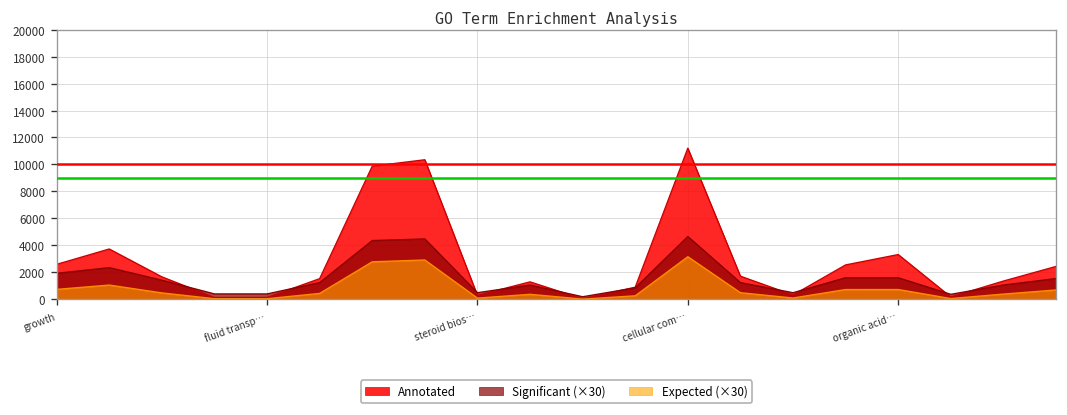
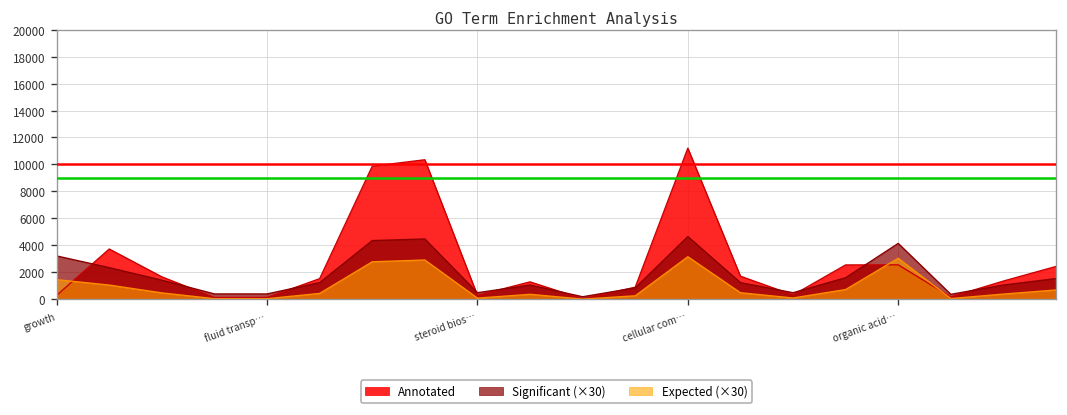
Annotated, growth: 2600 -> 300
Significant (×30), growth: 1900 -> 3200
Expected (×30), growth: 700 -> 1400
Annotated, organic acid…: 3300 -> 2500
Significant (×30), organic acid…: 1600 -> 4100
Expected (×30), organic acid…: 700 -> 3000
